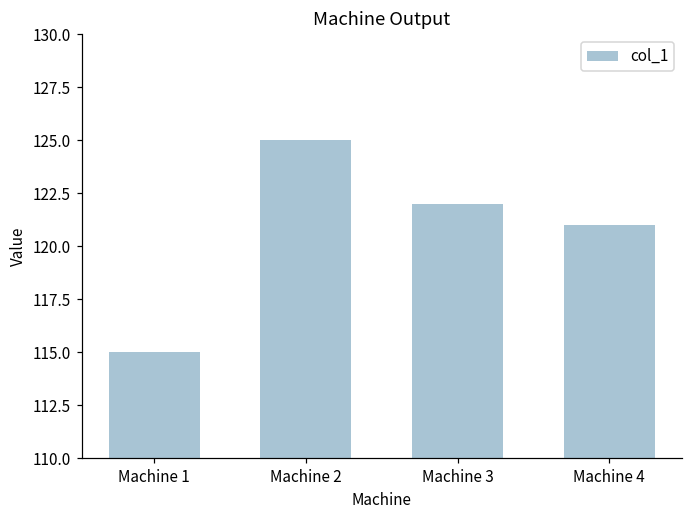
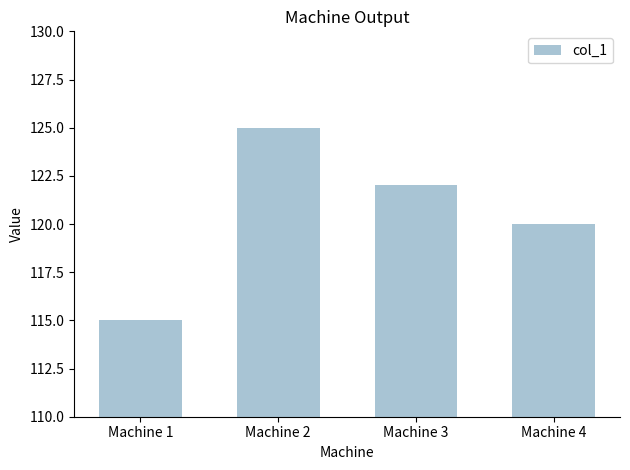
Machine 4: 121 -> 120
